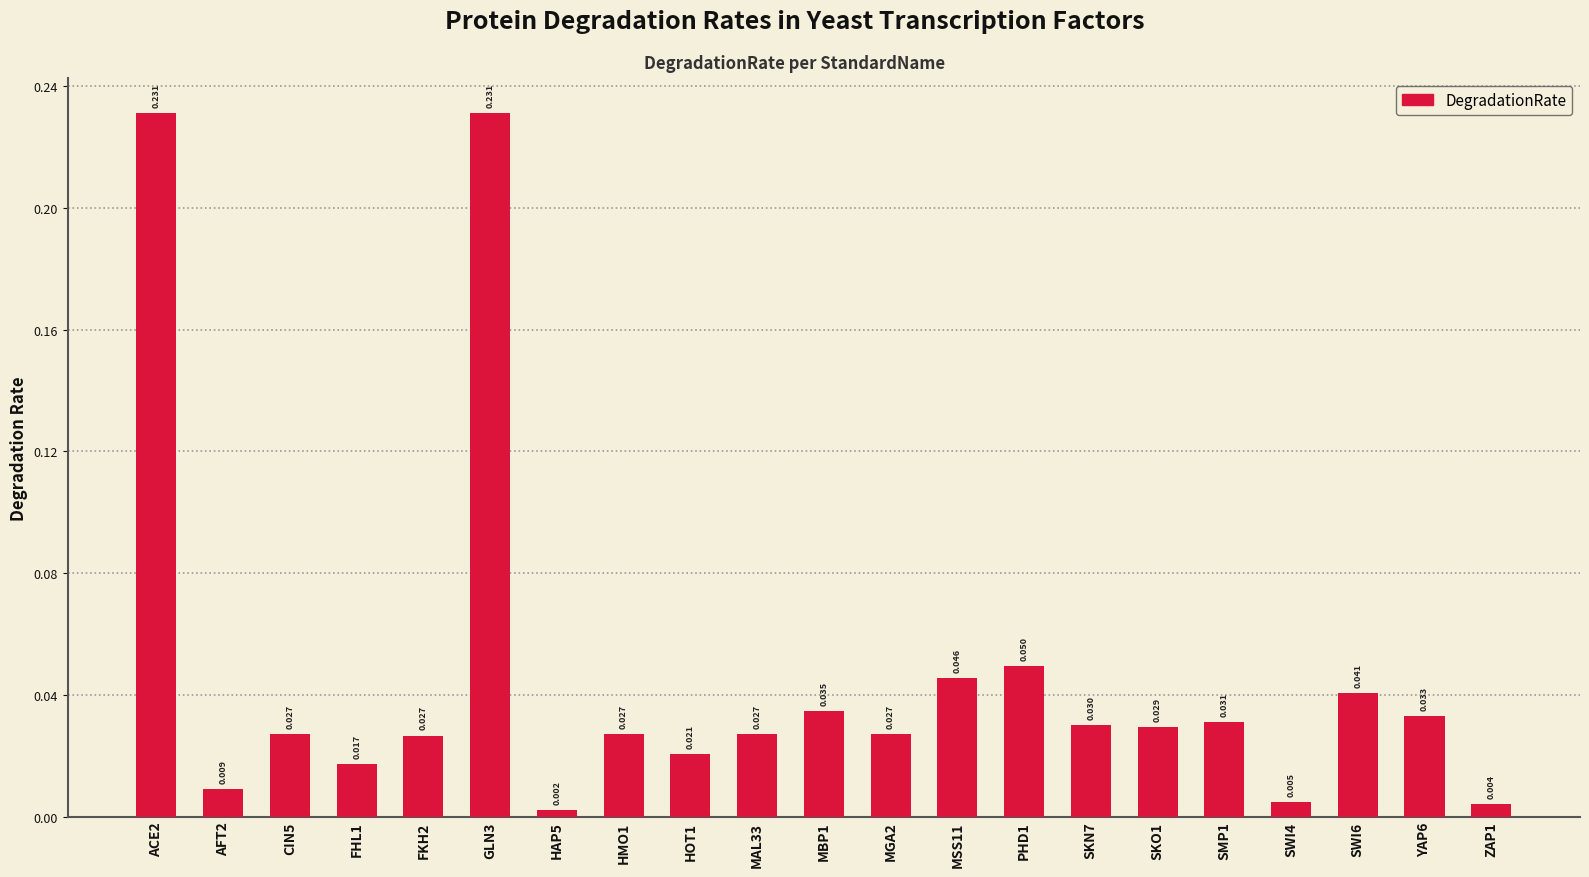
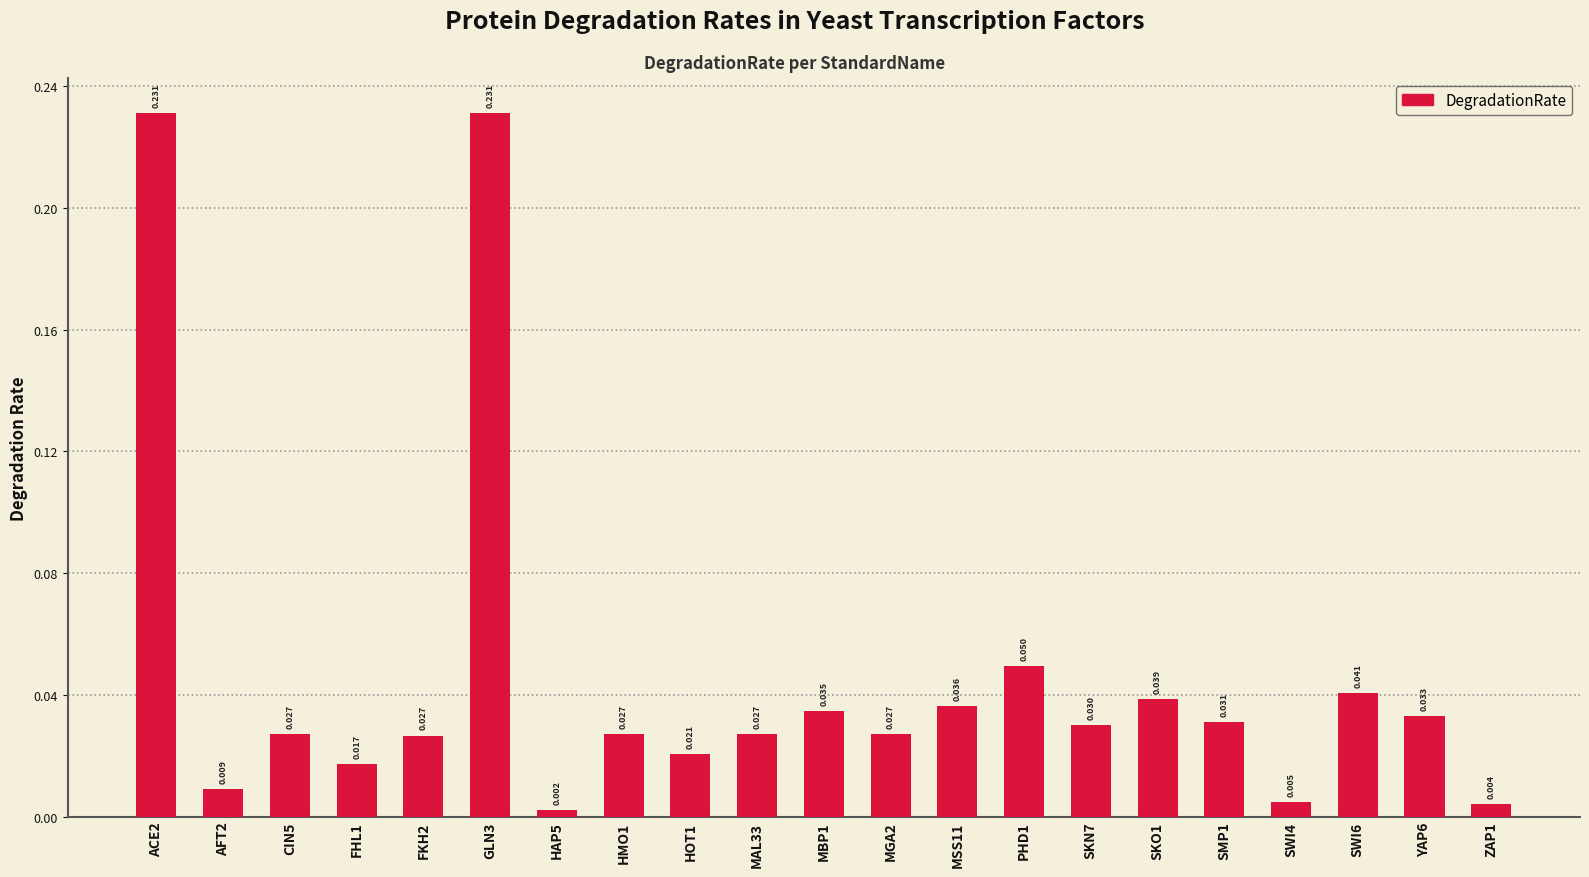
MSS11: 0.046 -> 0.036
SKO1: 0.029 -> 0.039
